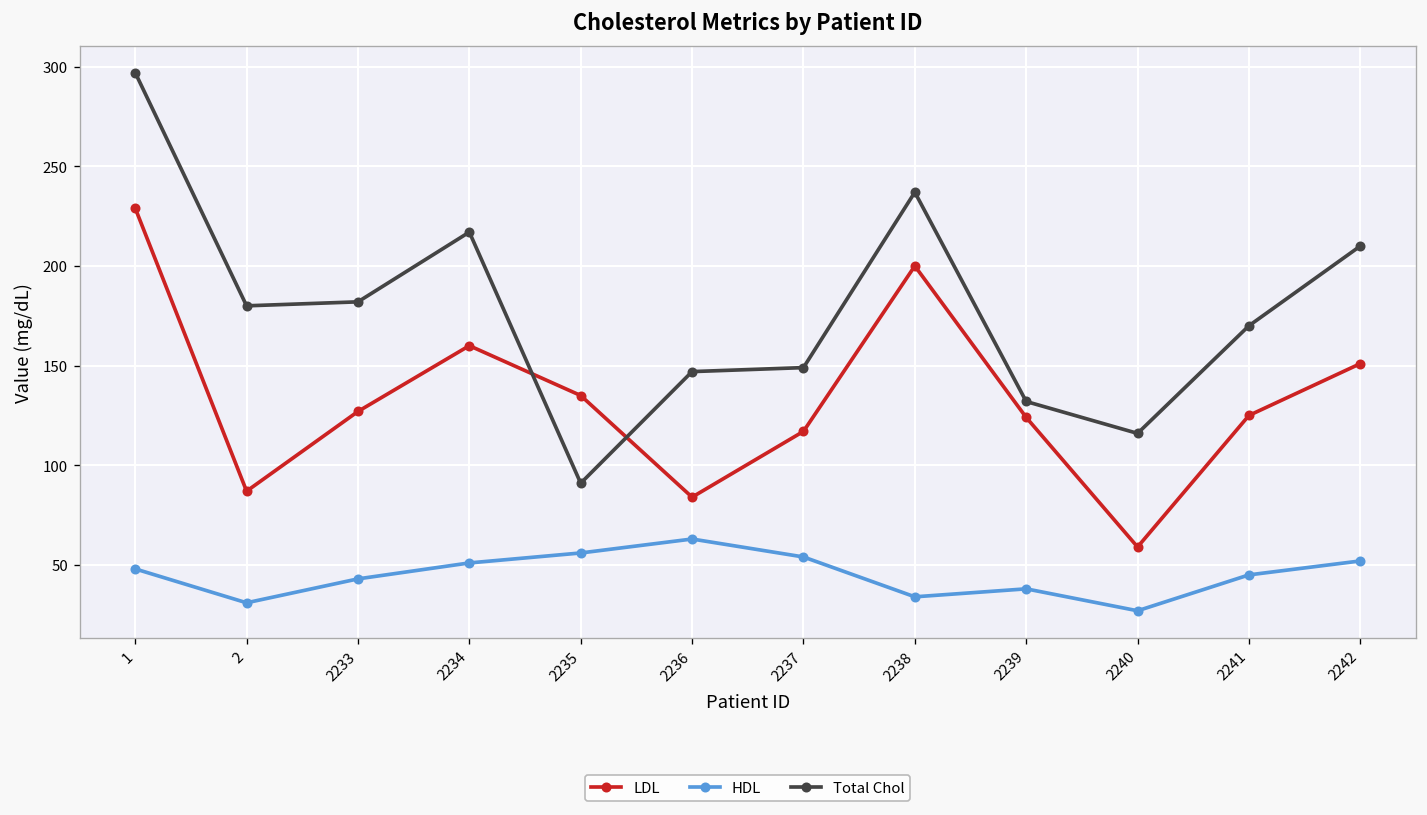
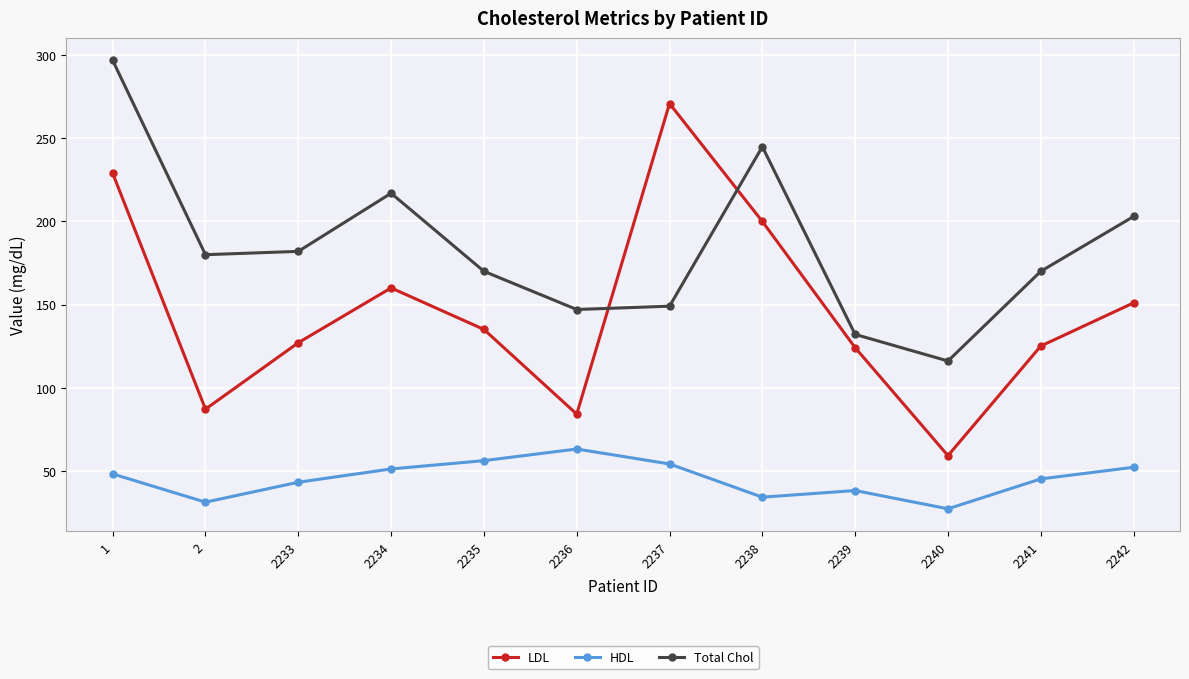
Total Chol, 2235: 91 -> 170
LDL, 2237: 117 -> 271
Total Chol, 2238: 237 -> 245
Total Chol, 2242: 210 -> 203
